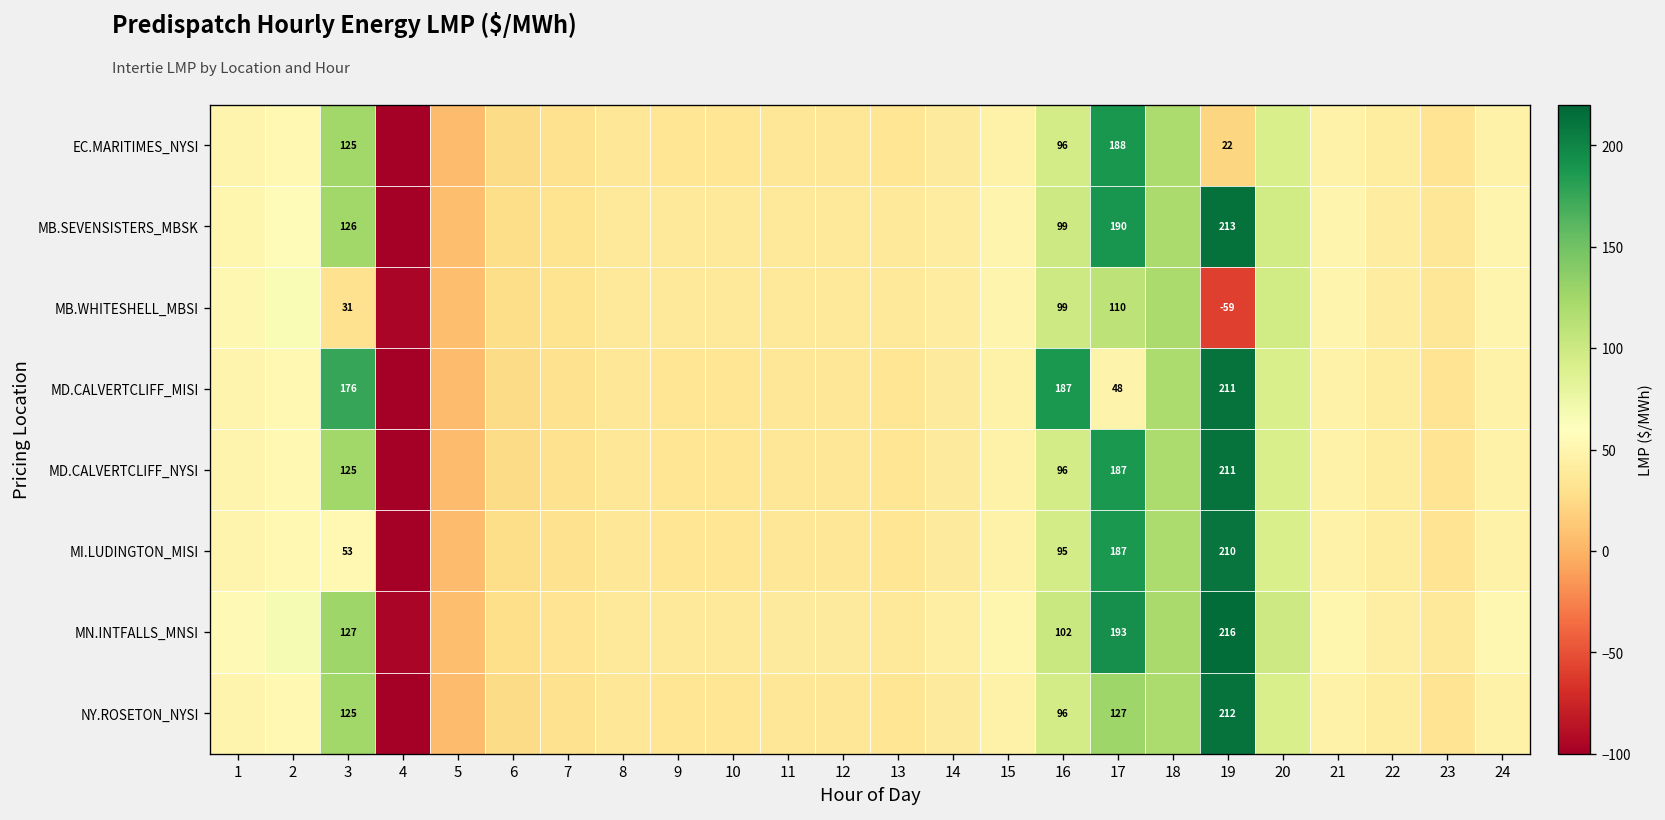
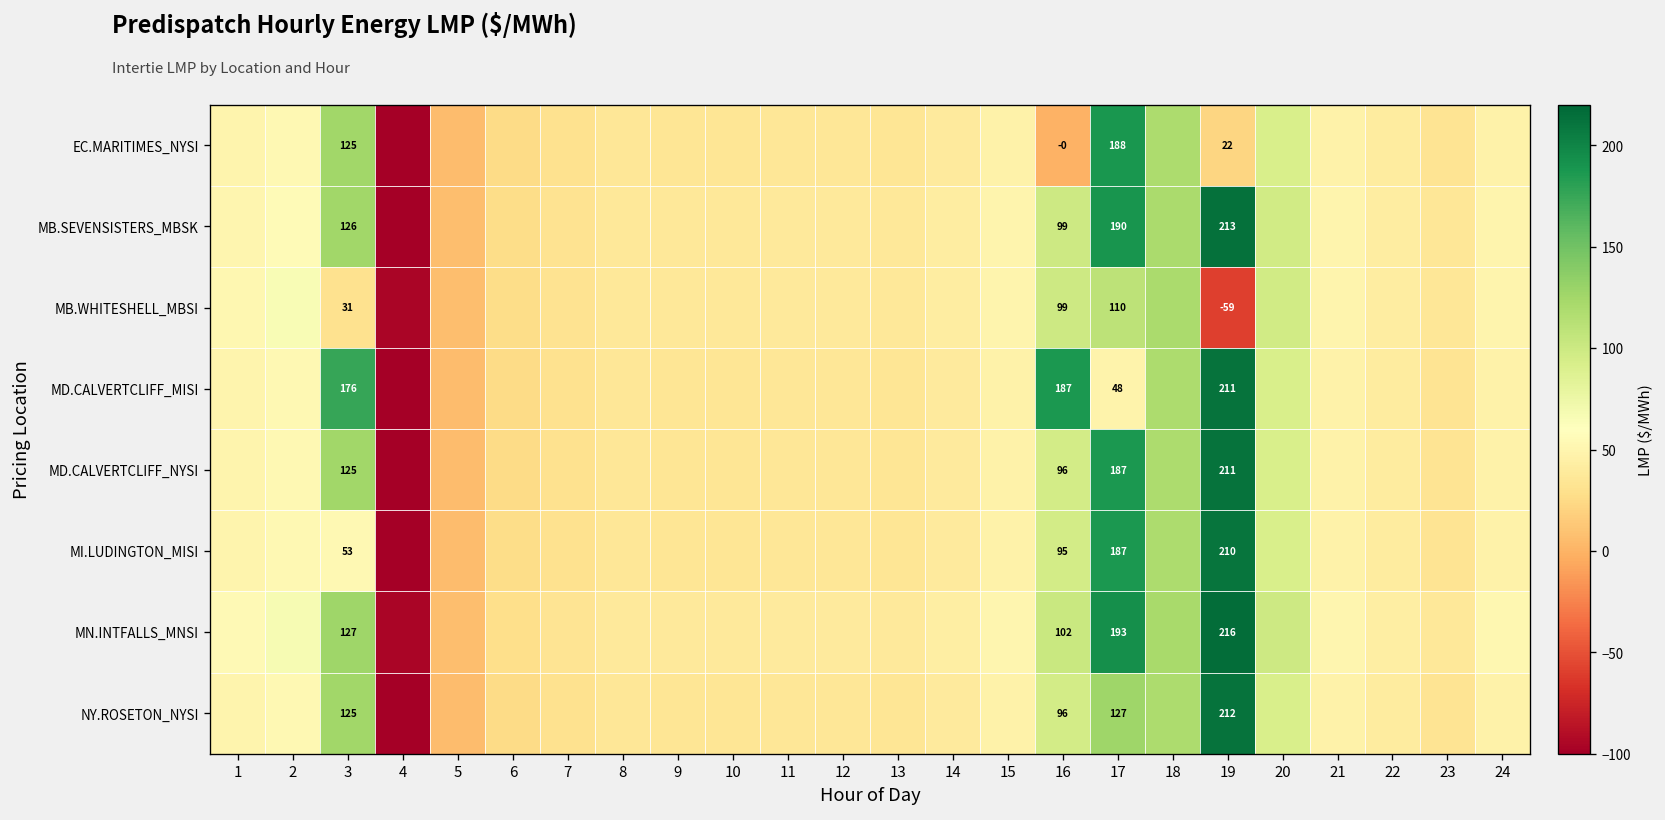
EC.MARITIMES_NYSI, 16: 96 -> -0
